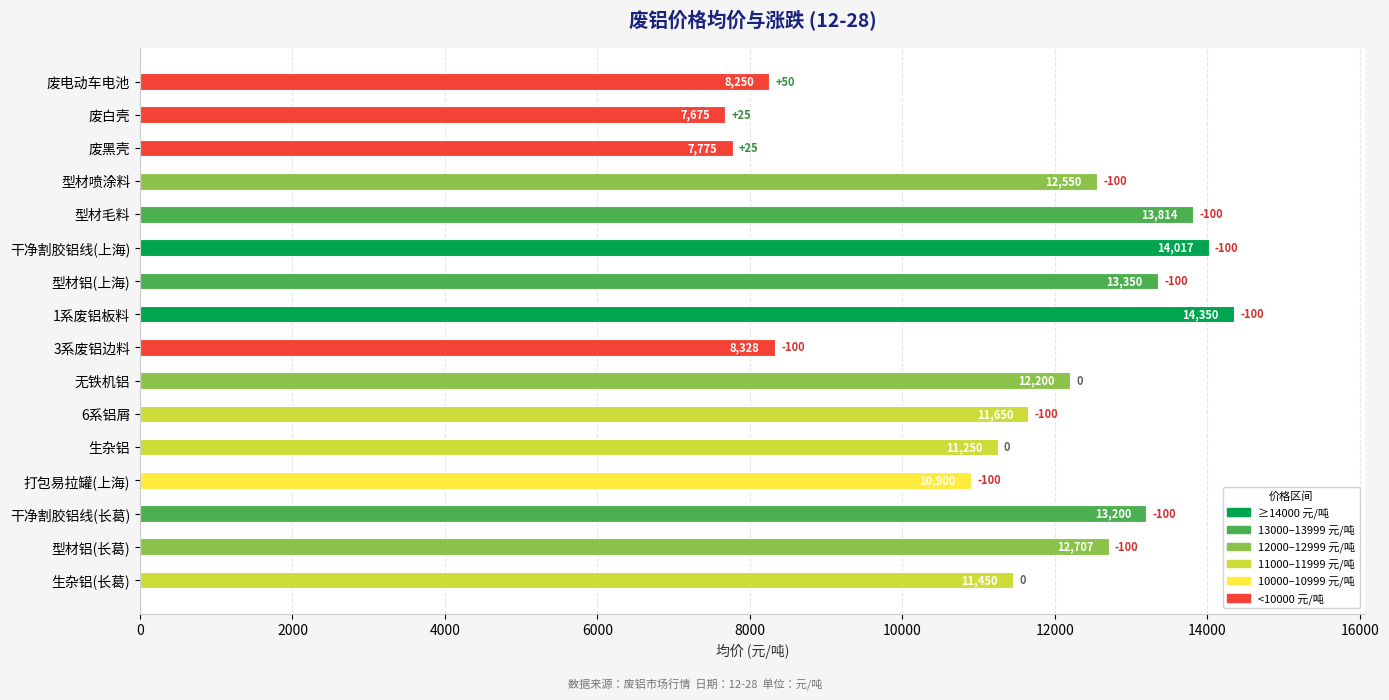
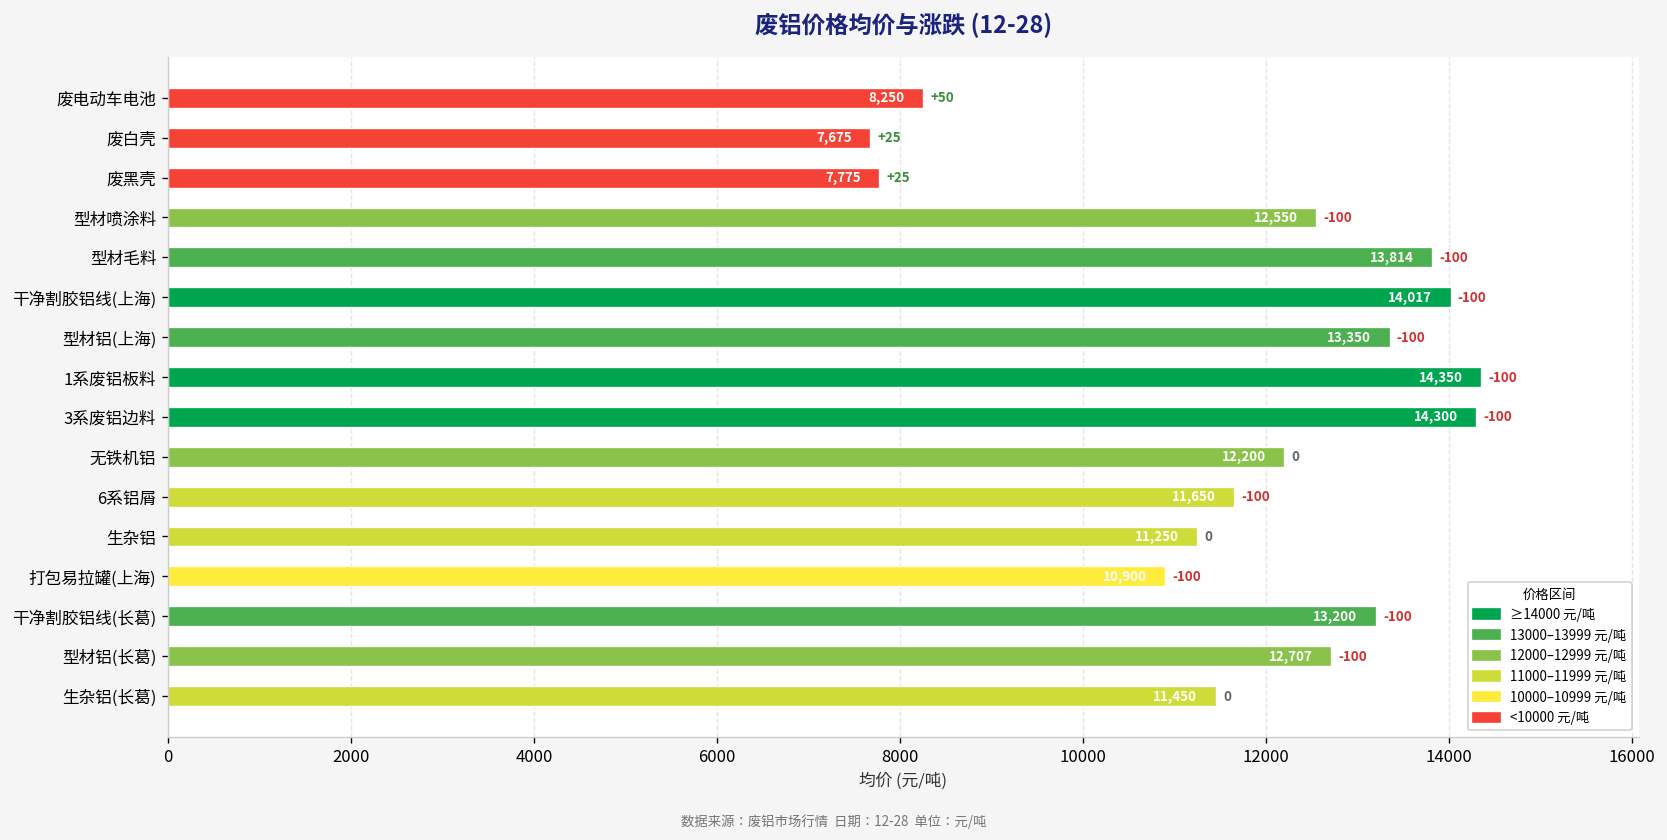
3系废铝边料: 8,328 -> 14,300
